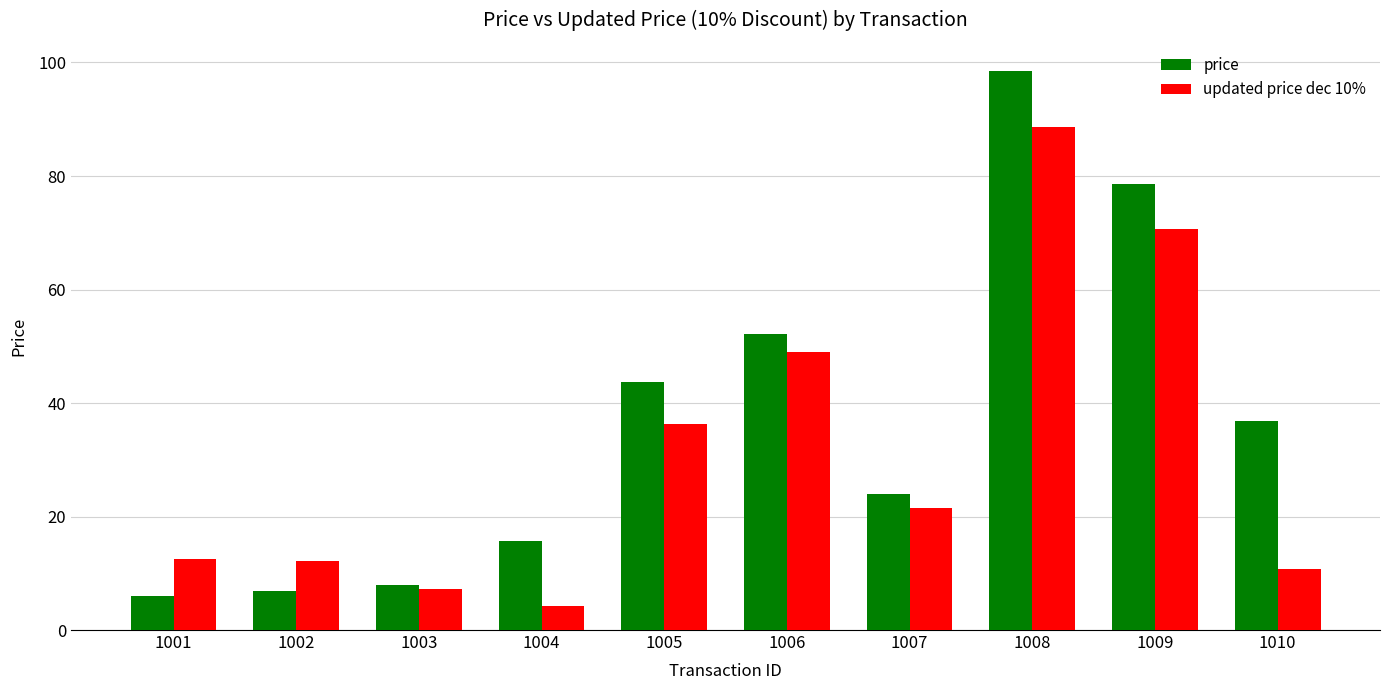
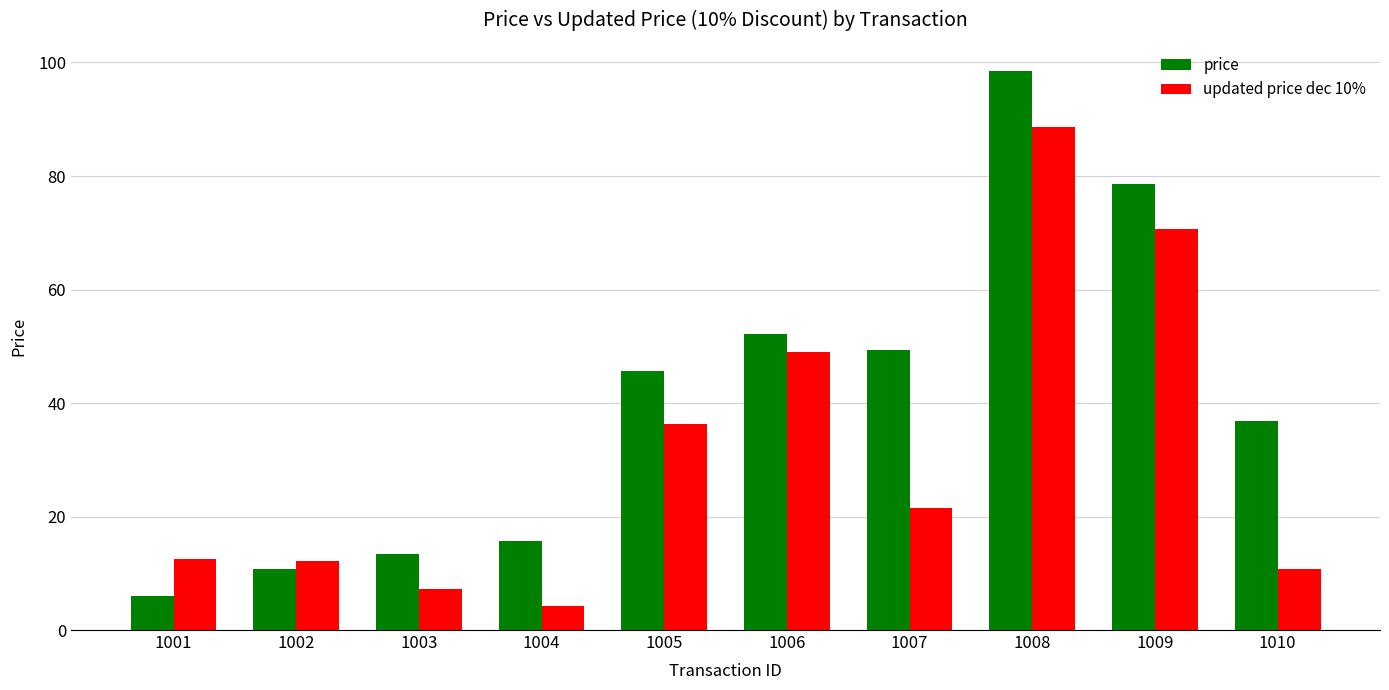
price, 1002: 7 -> 11
price, 1003: 8 -> 13
price, 1005: 44 -> 46
price, 1007: 24 -> 49
